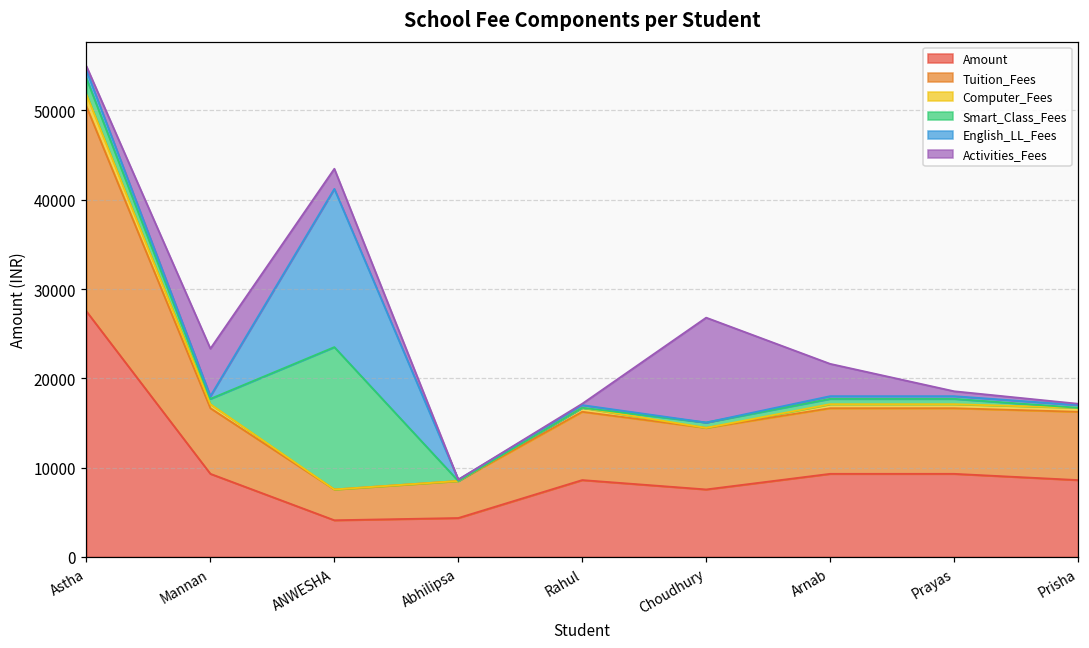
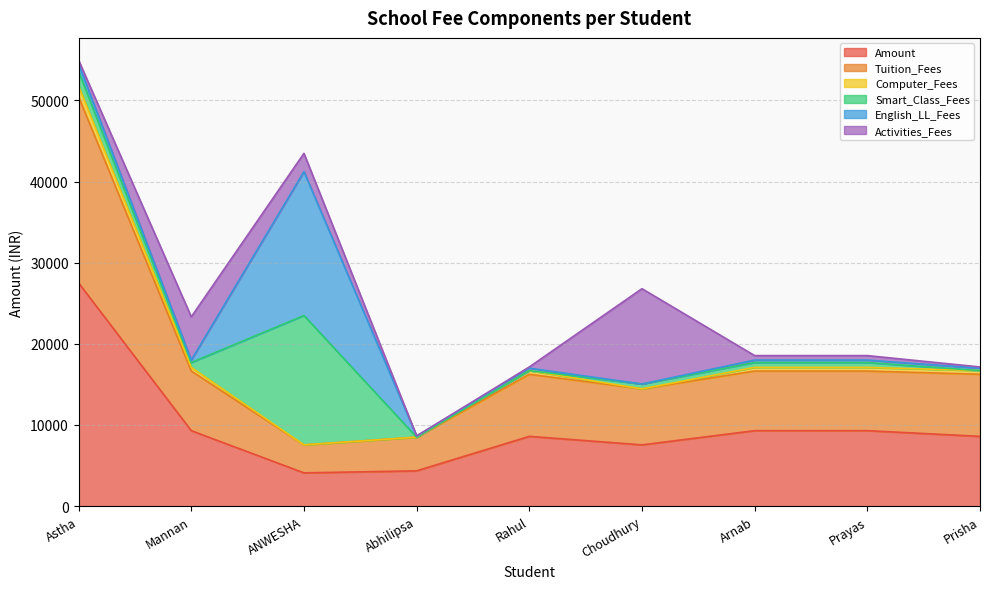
Activities_Fees, Arnab: 4000 -> 1000
